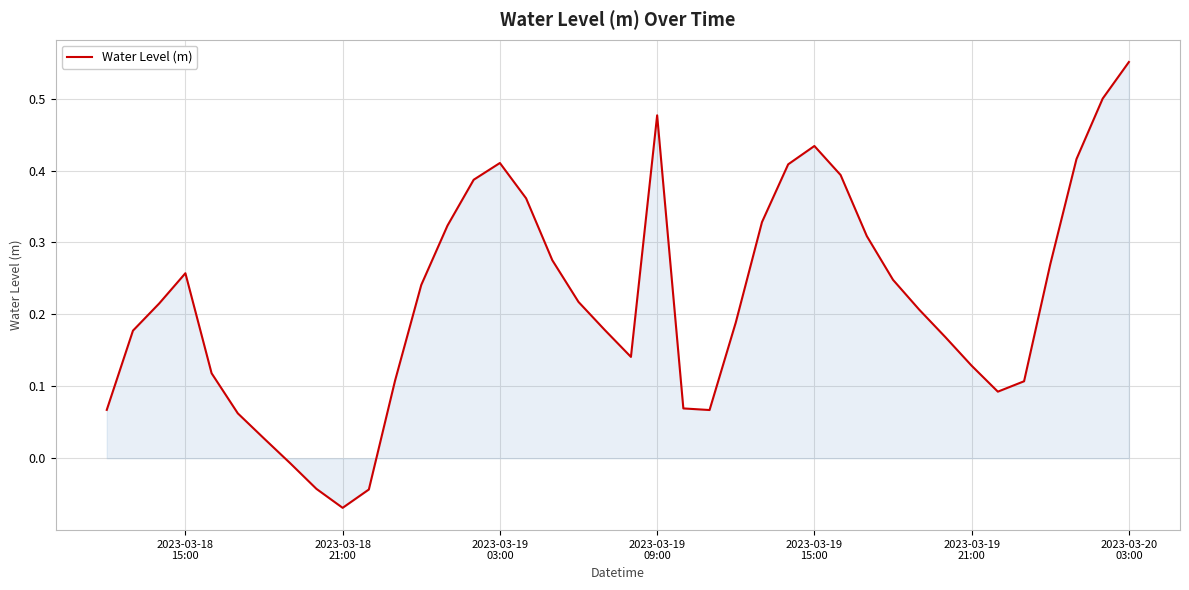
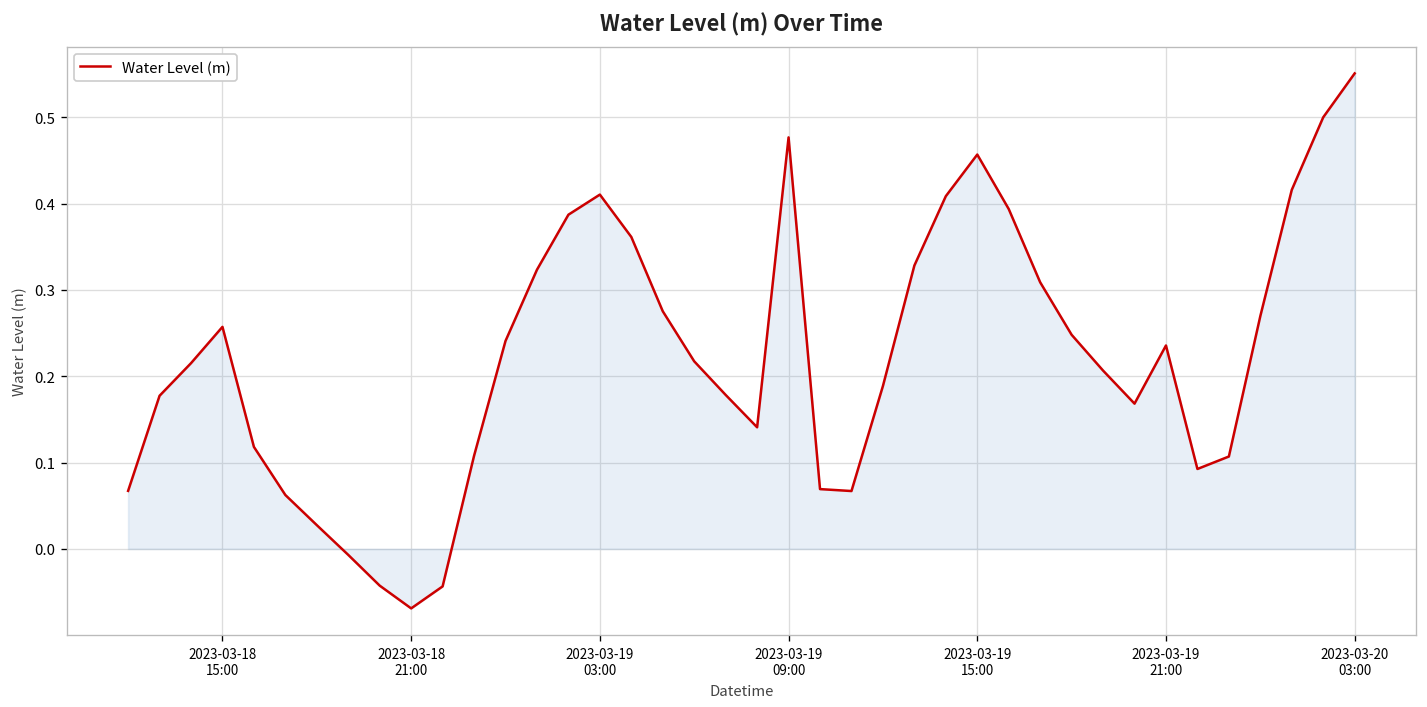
Water Level (m), 2023-03-19 15:00: 0.43 -> 0.46
Water Level (m), 2023-03-19 21:00: 0.13 -> 0.24
